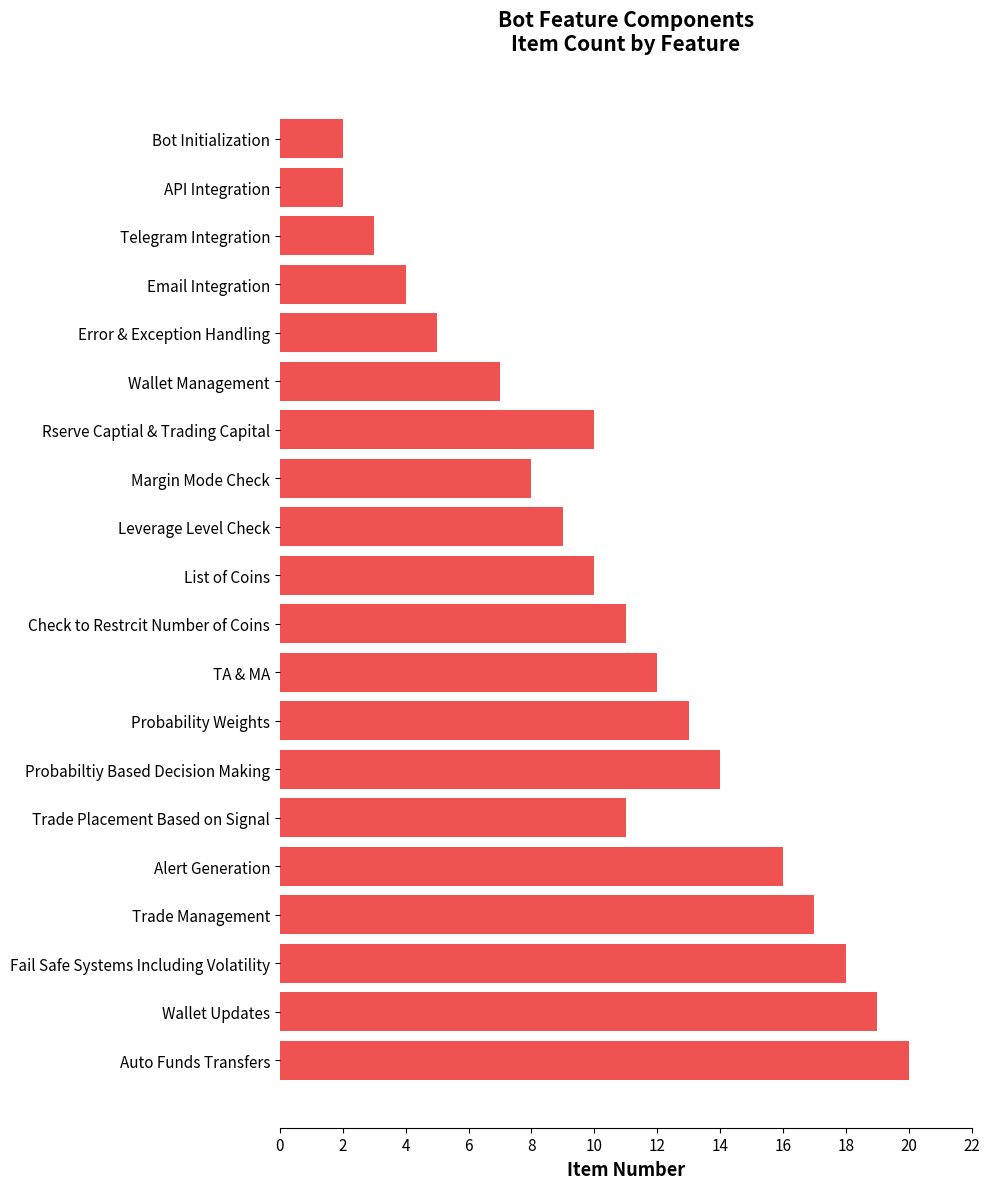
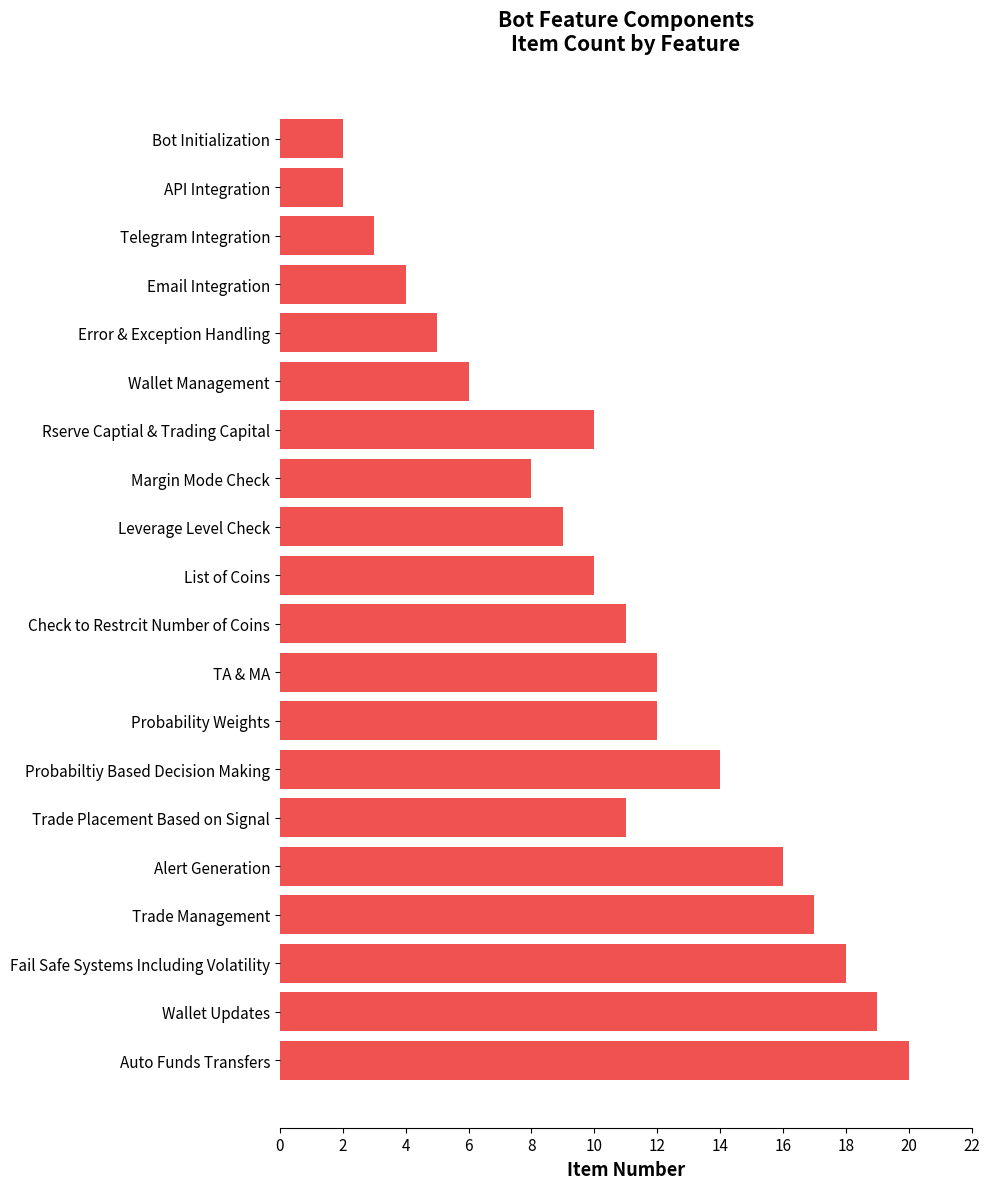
Wallet Management: 7 -> 6
Probability Weights: 13 -> 12
